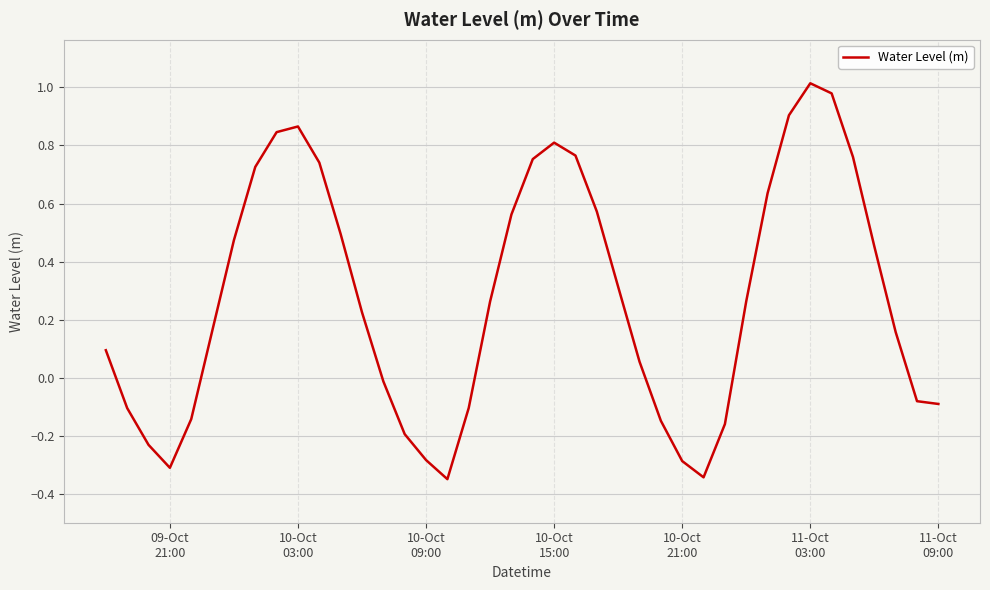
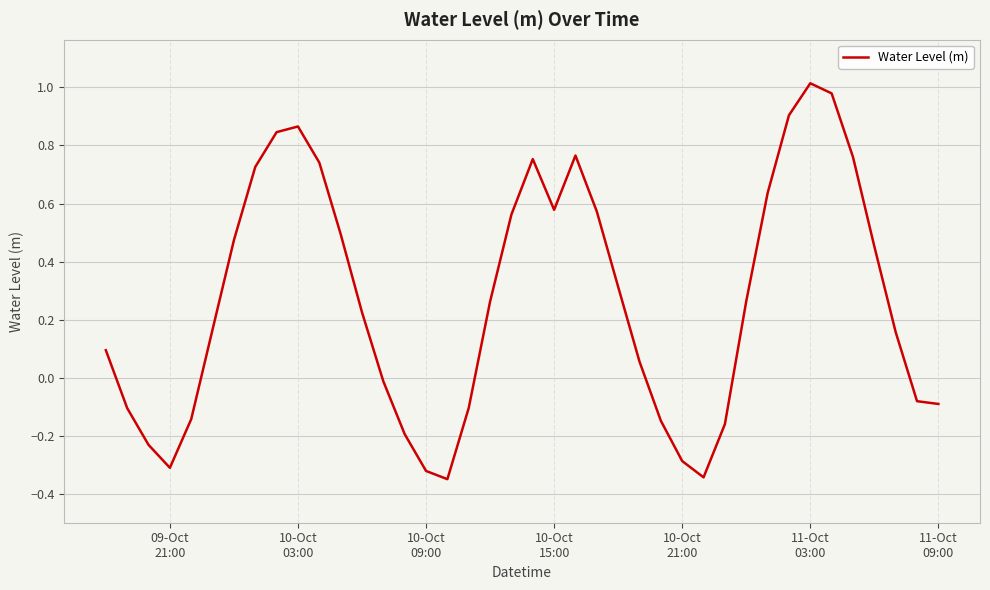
10-Oct 09:00: -0.28 -> -0.32
10-Oct 15:00: 0.81 -> 0.58
